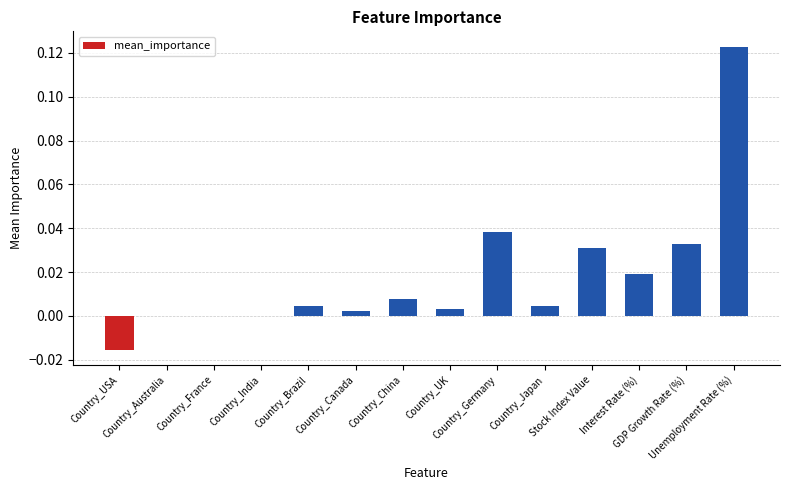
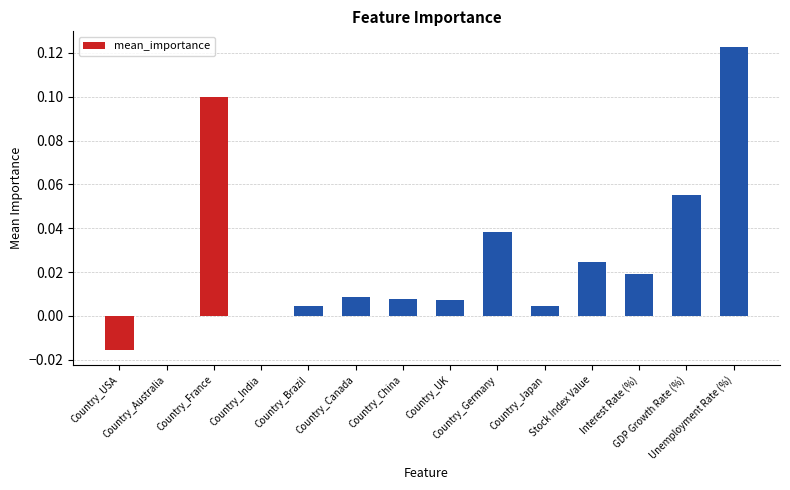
Country_France: 0.0 -> 0.1
Country_Canada: 0.002 -> 0.009
Country_UK: 0.003 -> 0.007
Stock Index Value: 0.031 -> 0.025
GDP Growth Rate (%): 0.033 -> 0.055
